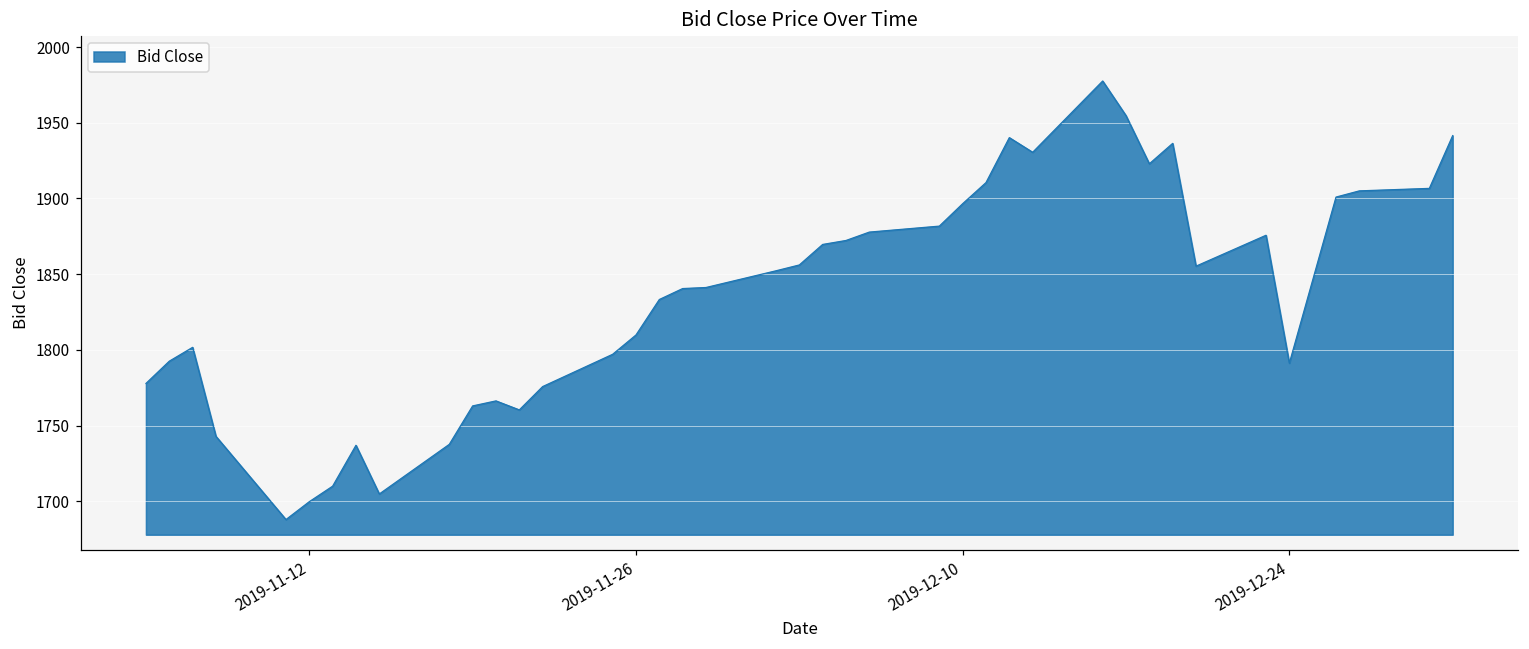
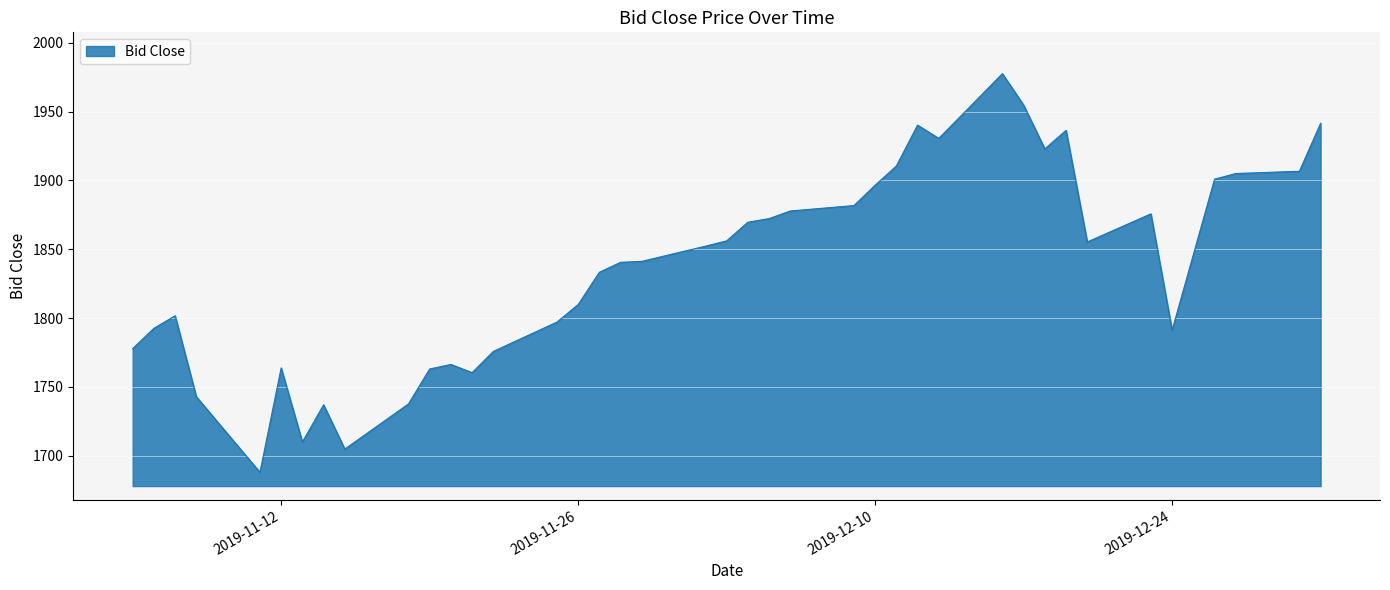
2019-11-12: 1700 -> 1764
